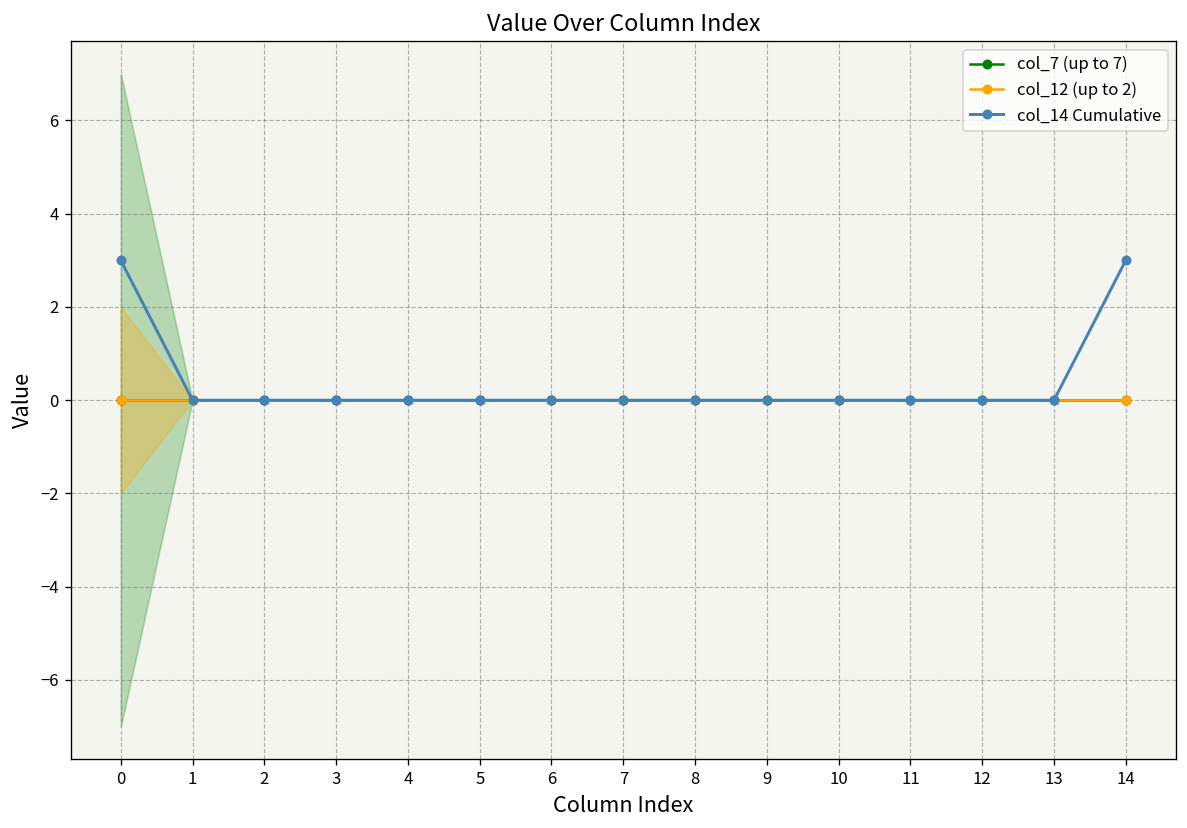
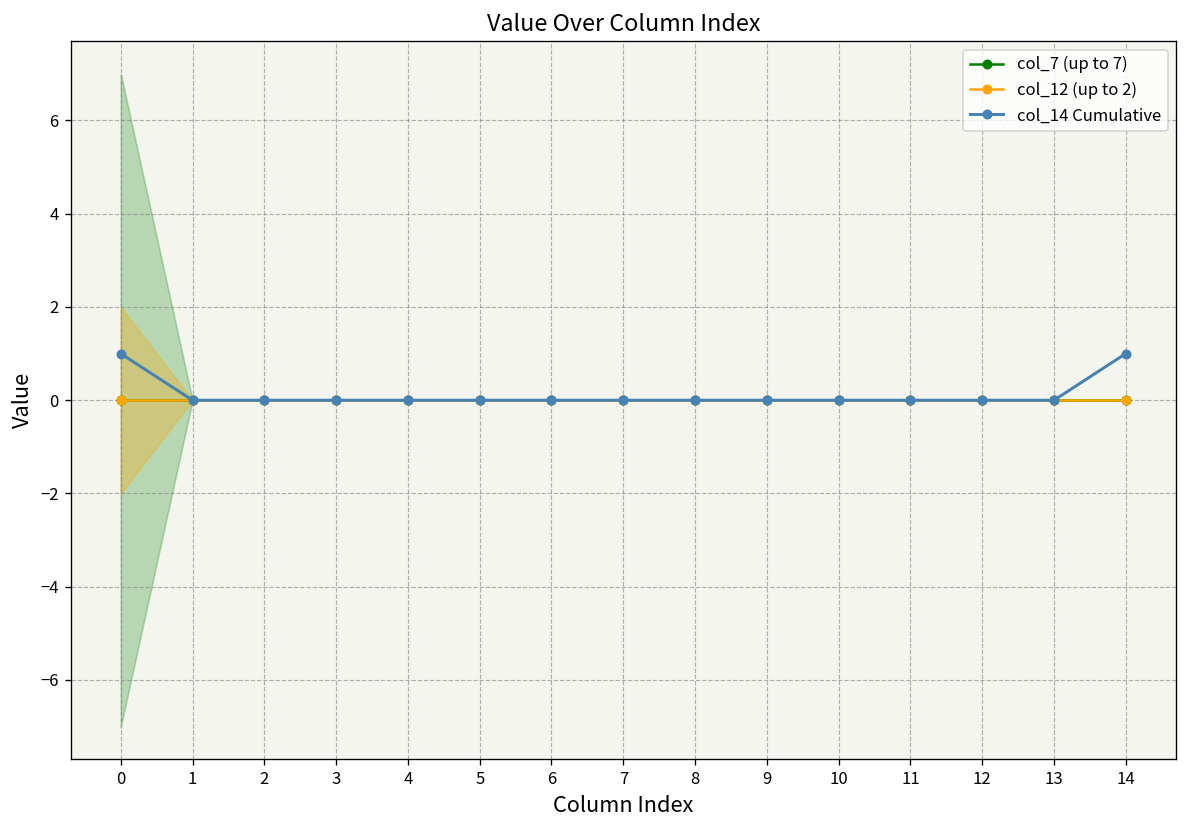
col_14 Cumulative, 0: 3 -> 1
col_14 Cumulative, 14: 3 -> 1
